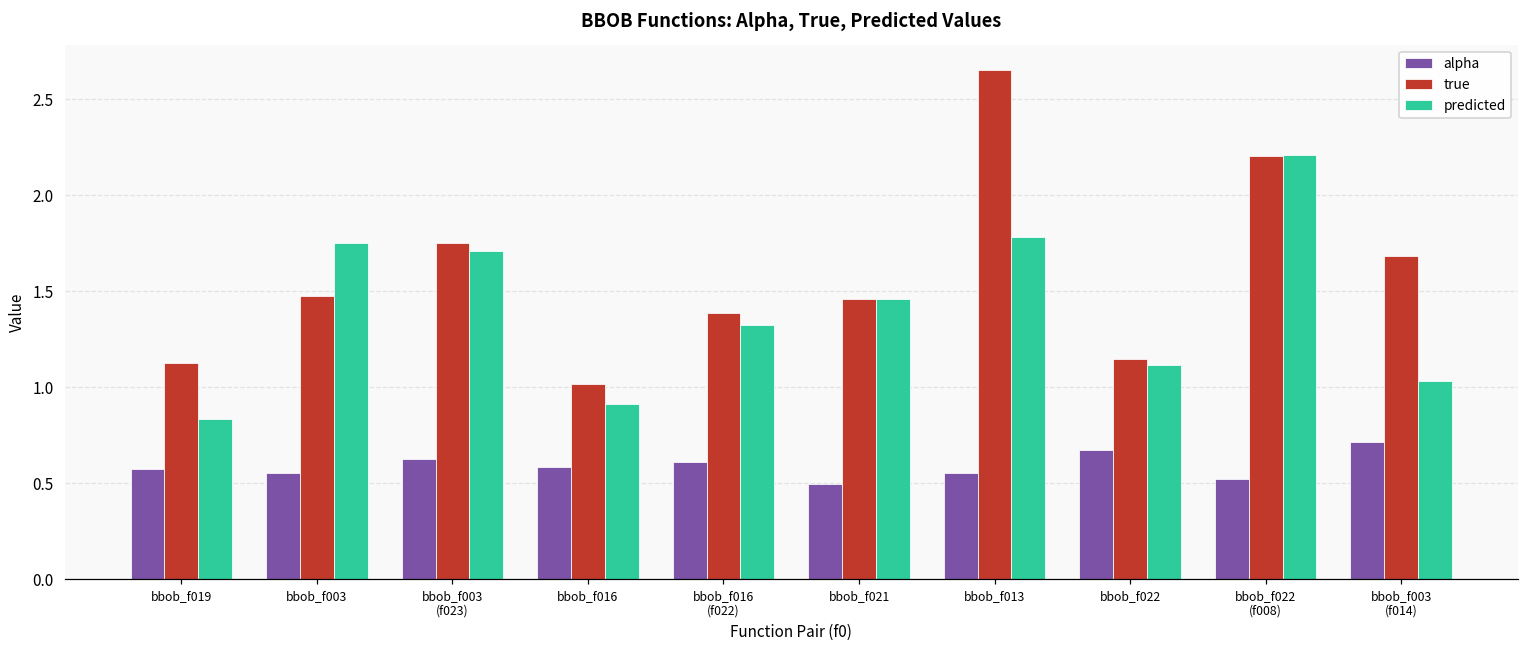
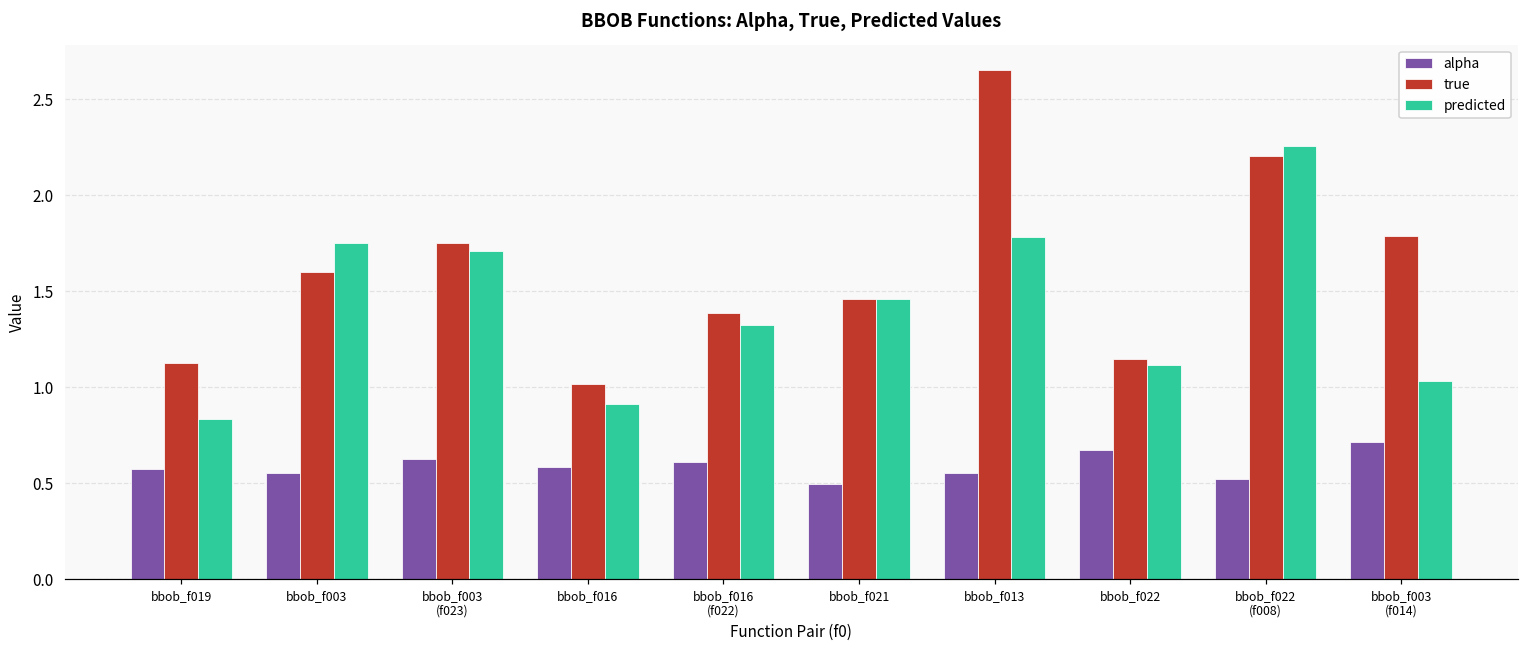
true, bbob_f003: 1.47 -> 1.60
predicted, bbob_f022 (f008): 2.21 -> 2.25
true, bbob_f003 (f014): 1.68 -> 1.79
